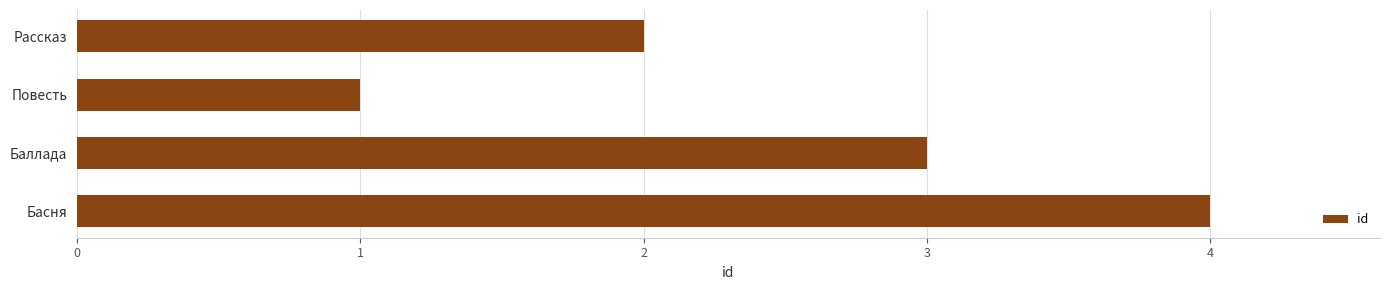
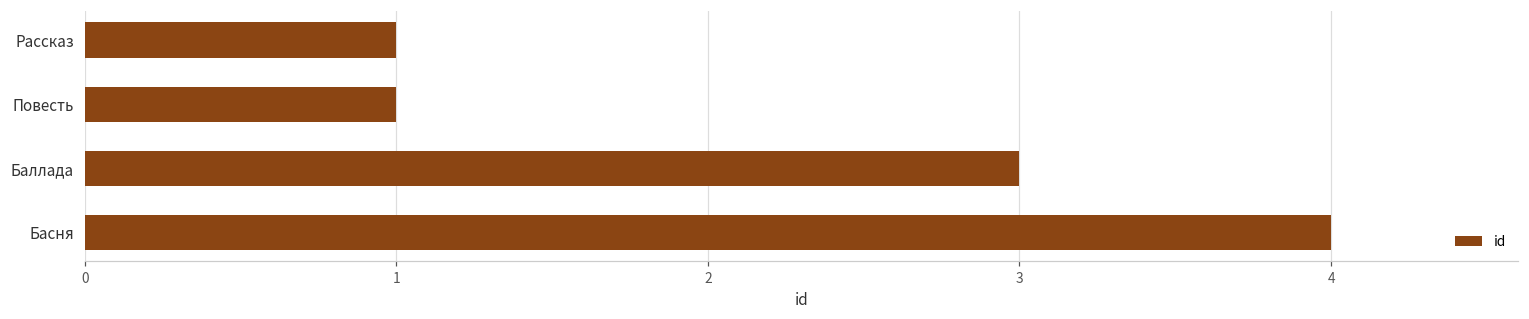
Рассказ: 2 -> 1
